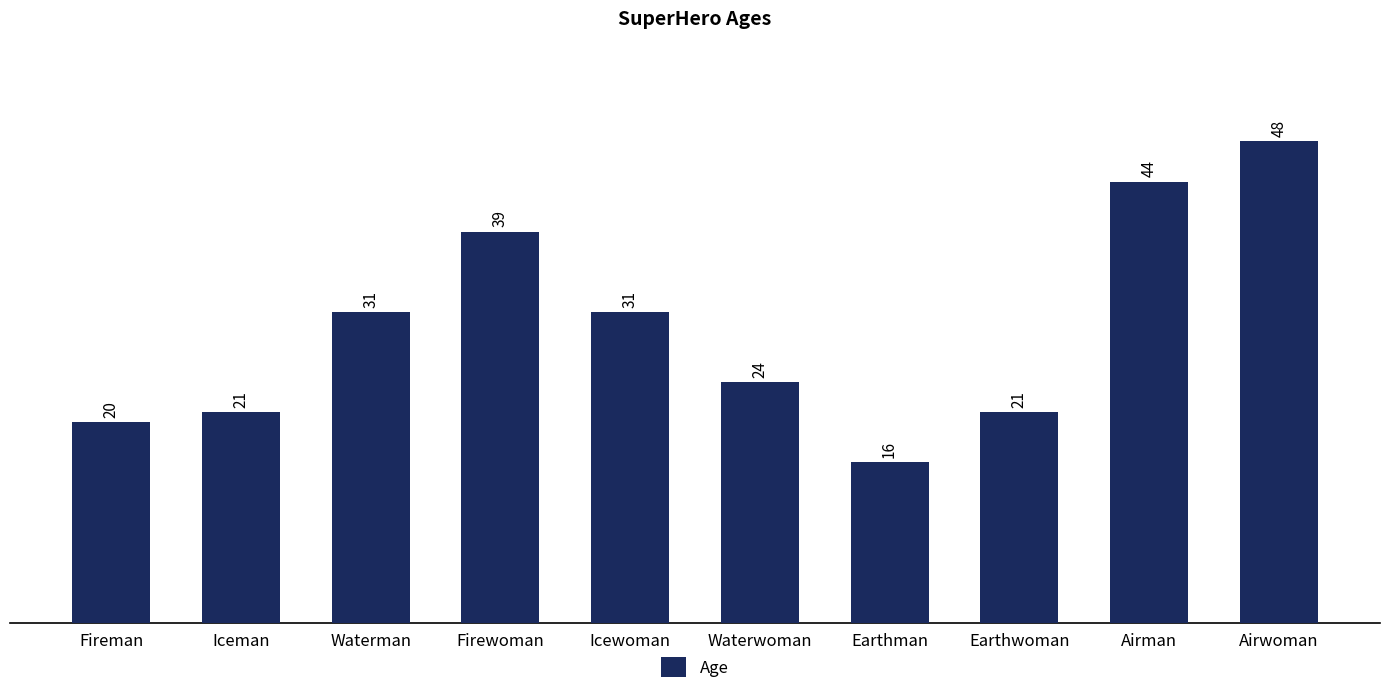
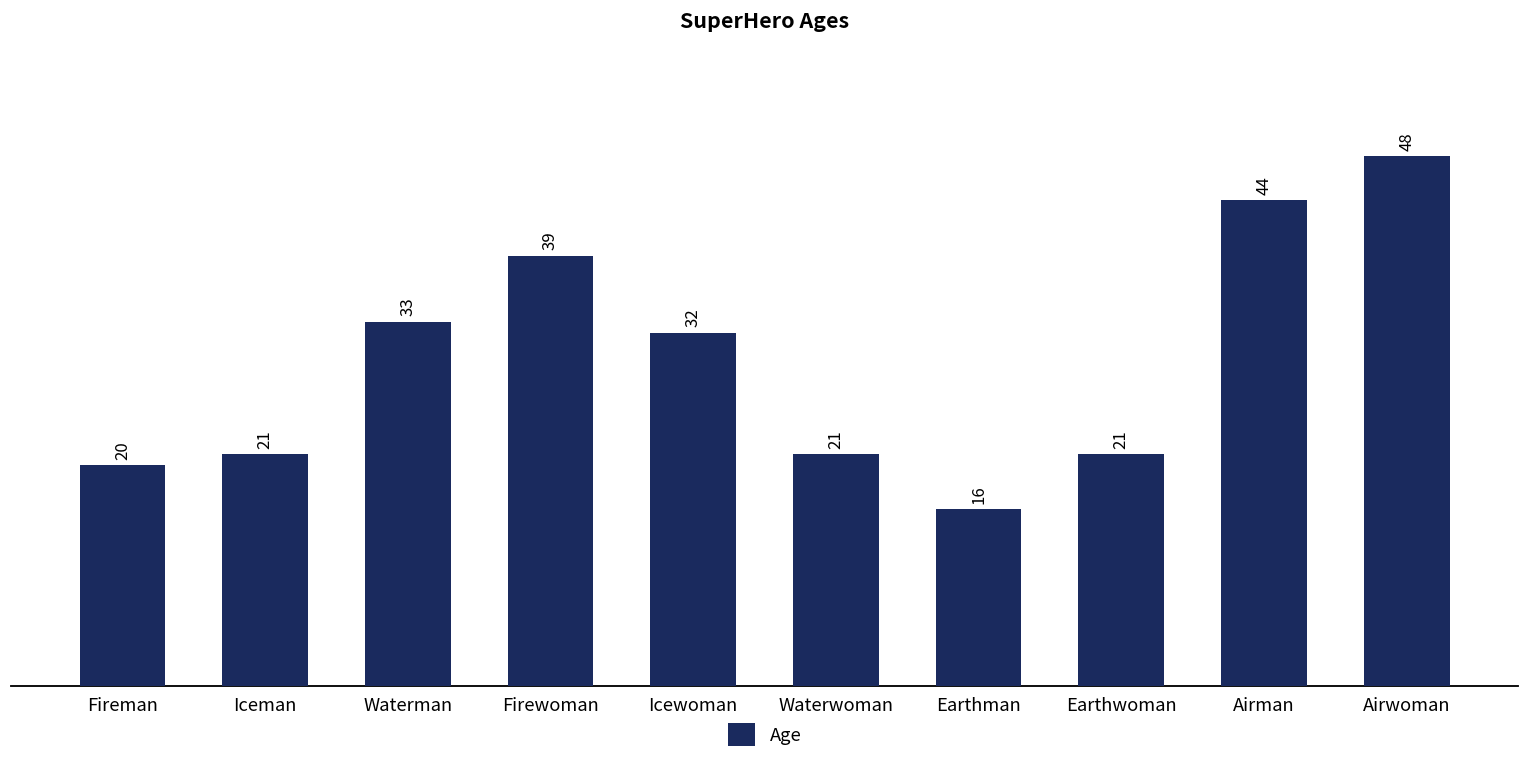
Waterman: 31 -> 33
Icewoman: 31 -> 32
Waterwoman: 24 -> 21
